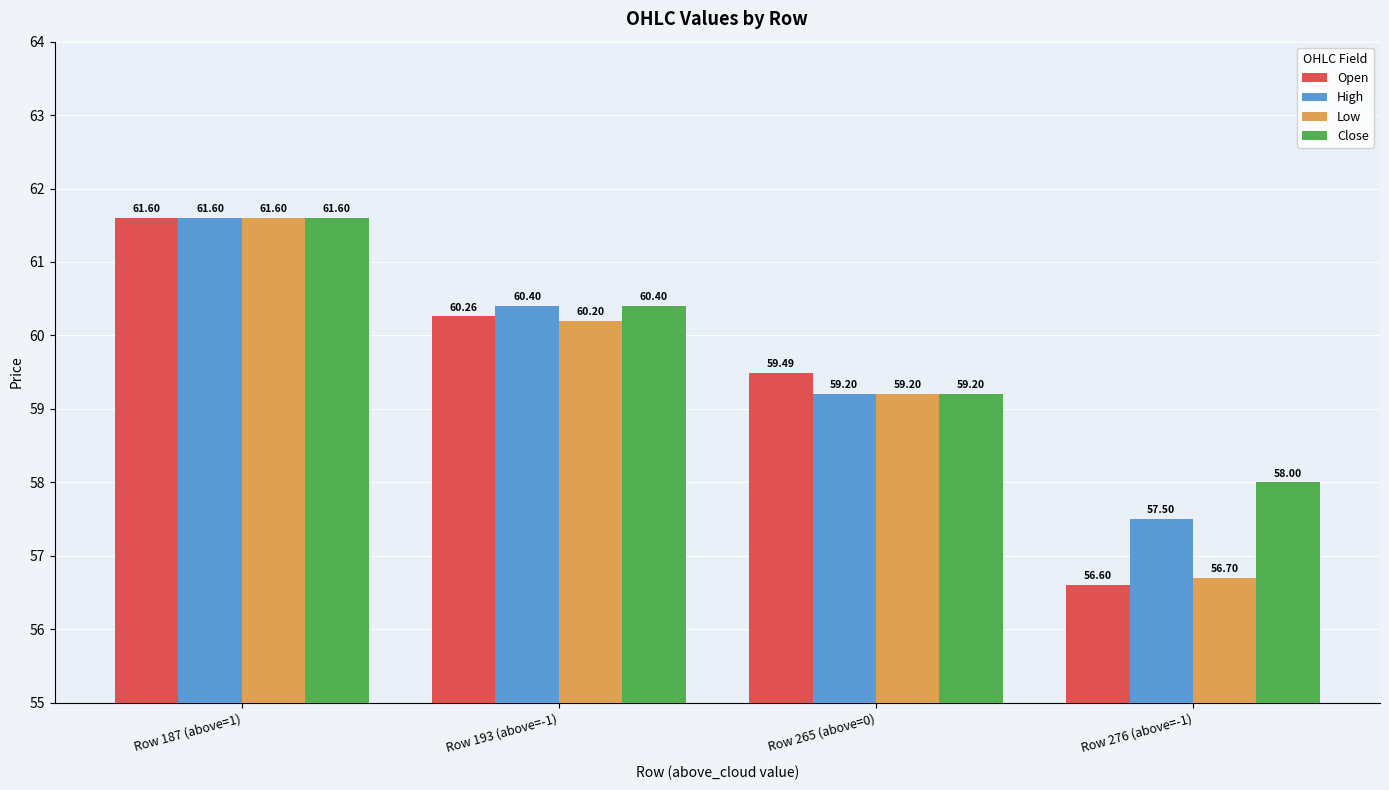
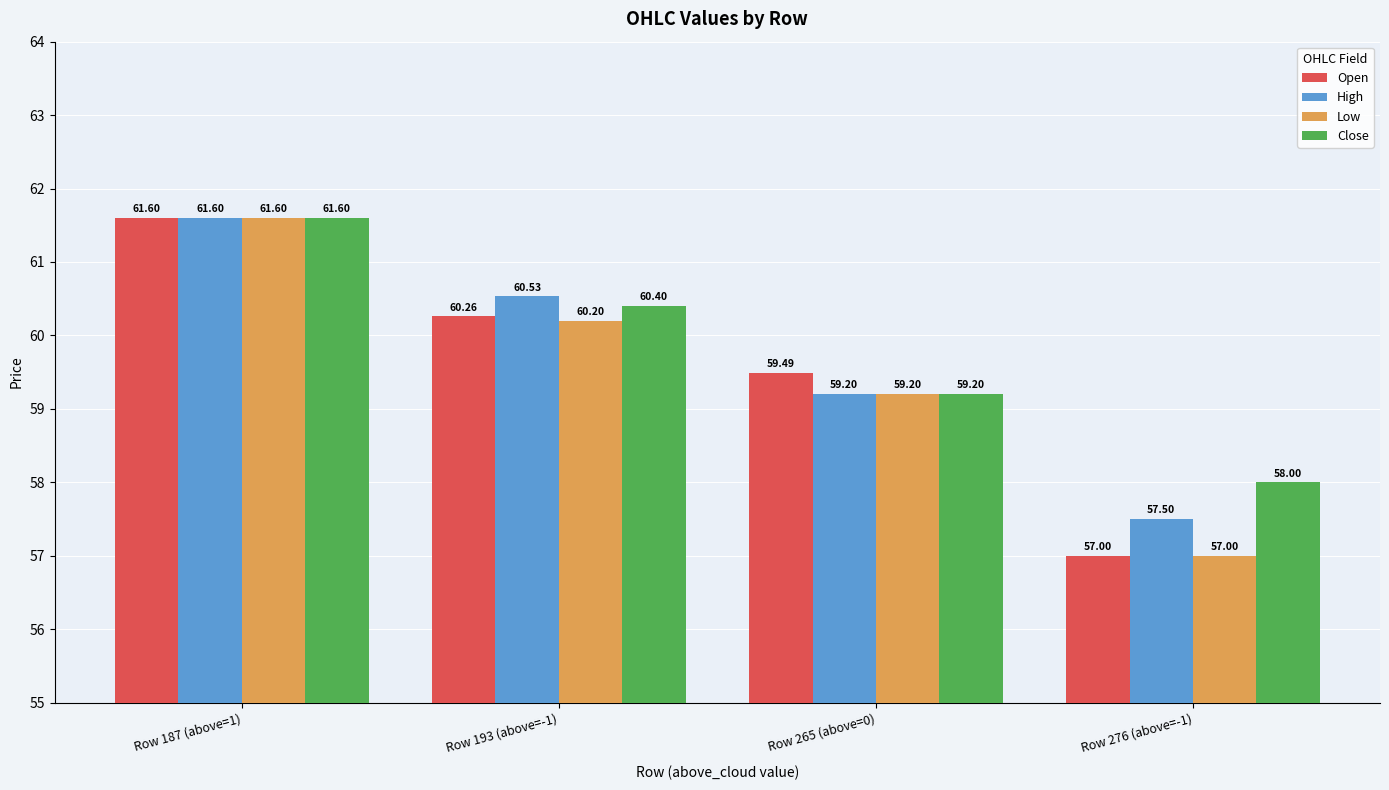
High, Row 193 (above=-1): 60.40 -> 60.53
Open, Row 276 (above=-1): 56.60 -> 57.00
Low, Row 276 (above=-1): 56.70 -> 57.00
